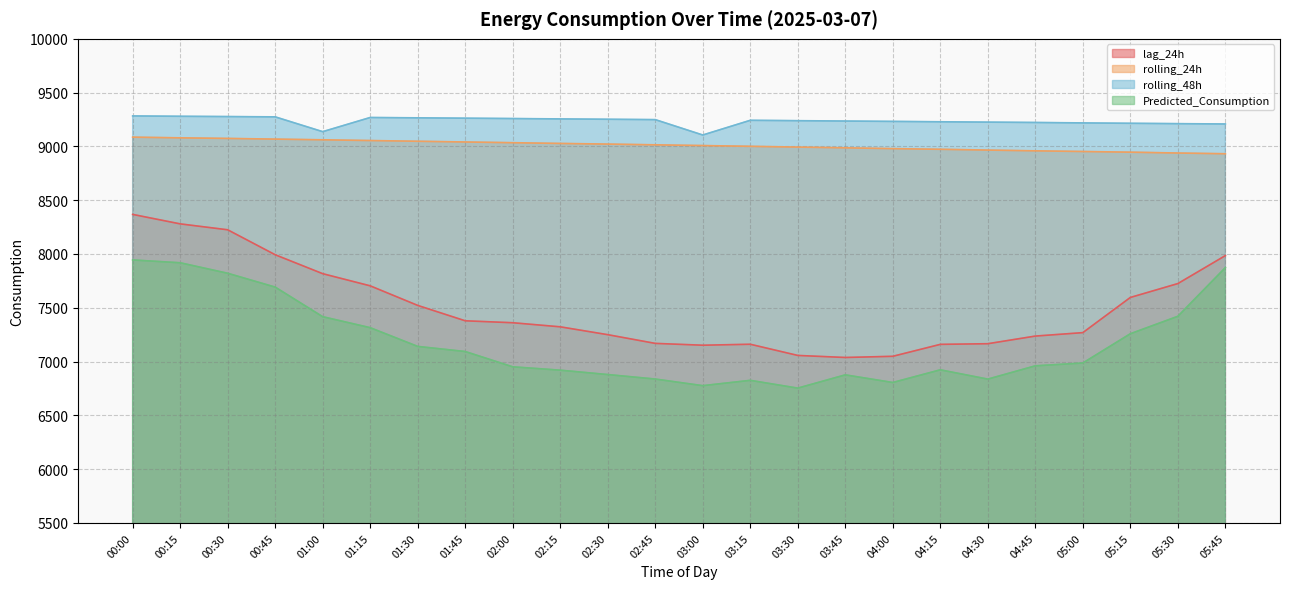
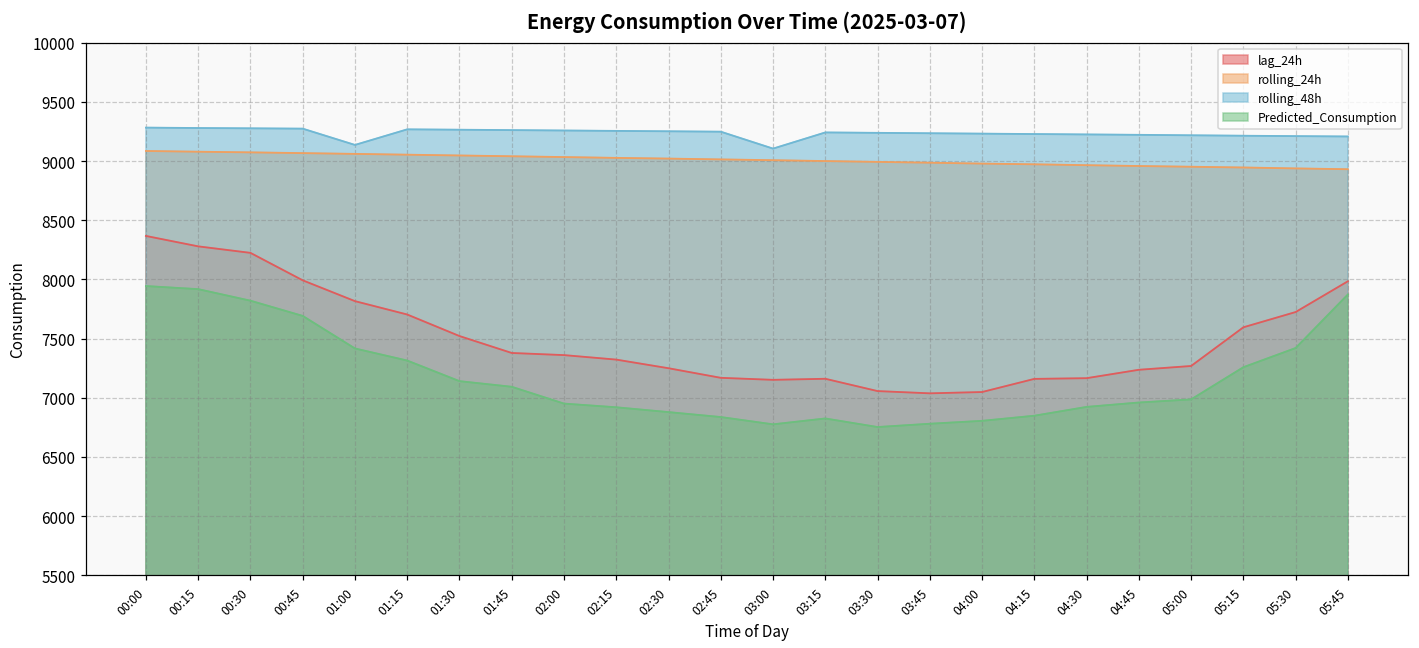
Predicted_Consumption, 03:45: 6880 -> 6780
Predicted_Consumption, 04:15: 6920 -> 6850
Predicted_Consumption, 04:30: 6840 -> 6920
